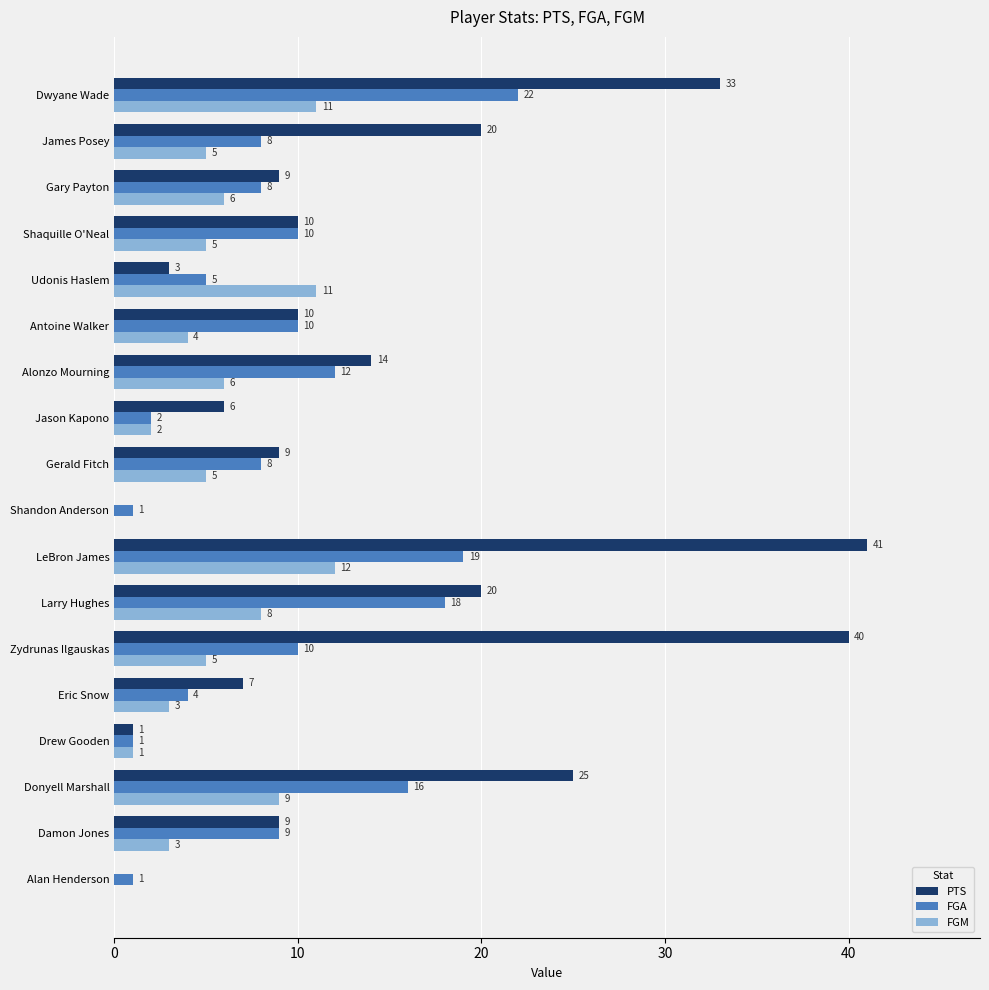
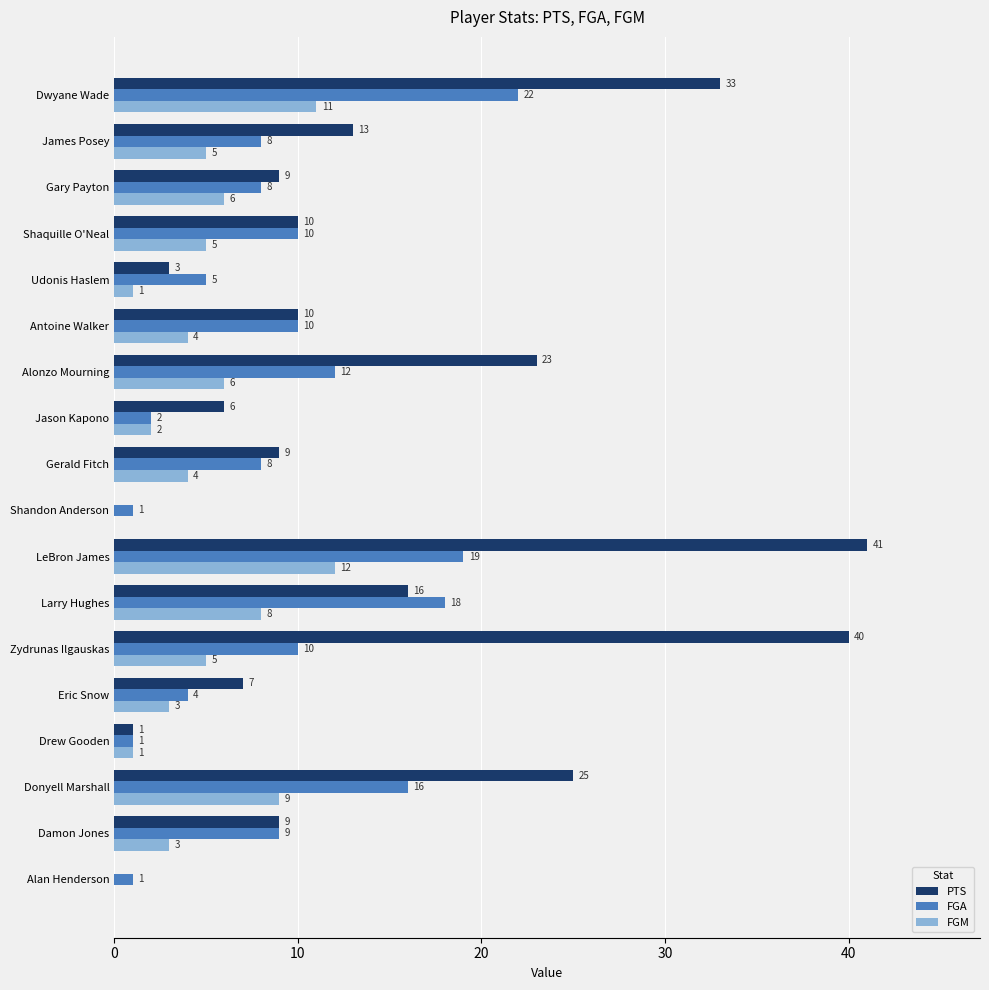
PTS, James Posey: 20 -> 13
FGM, Udonis Haslem: 11 -> 1
PTS, Alonzo Mourning: 14 -> 23
FGM, Gerald Fitch: 5 -> 4
PTS, Larry Hughes: 20 -> 16
